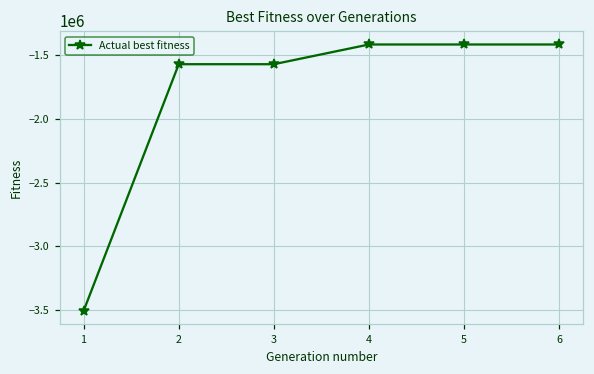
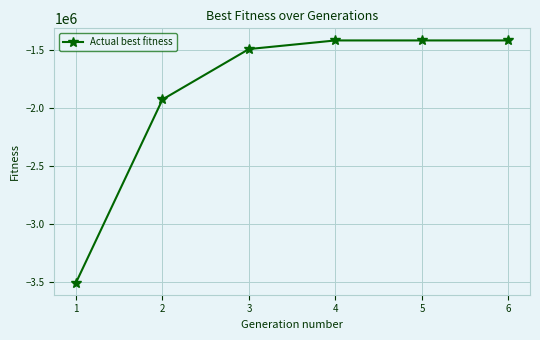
2: -1570000 -> -1930000
3: -1570000 -> -1490000
